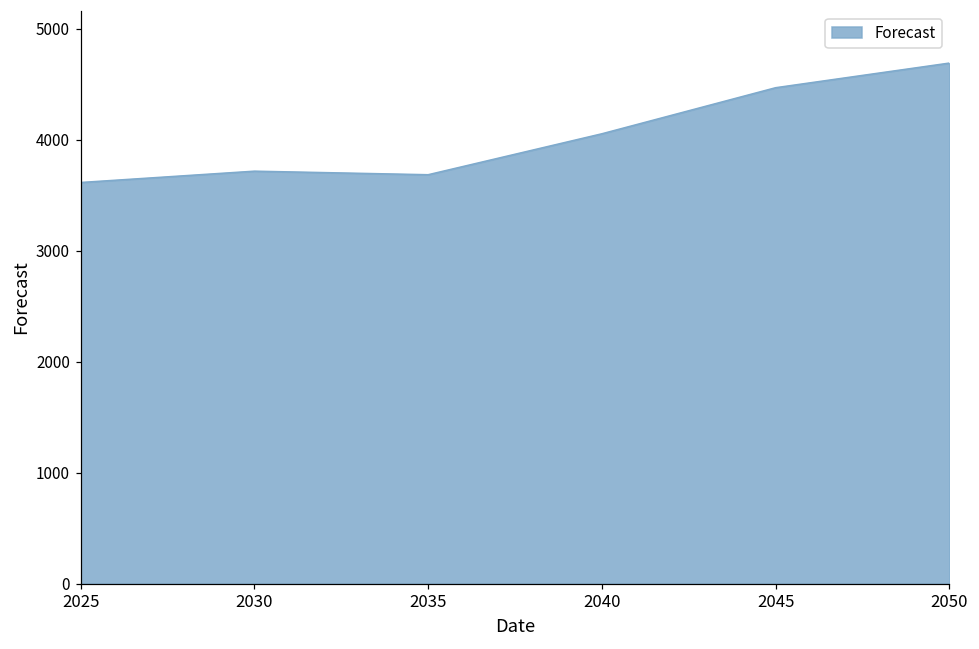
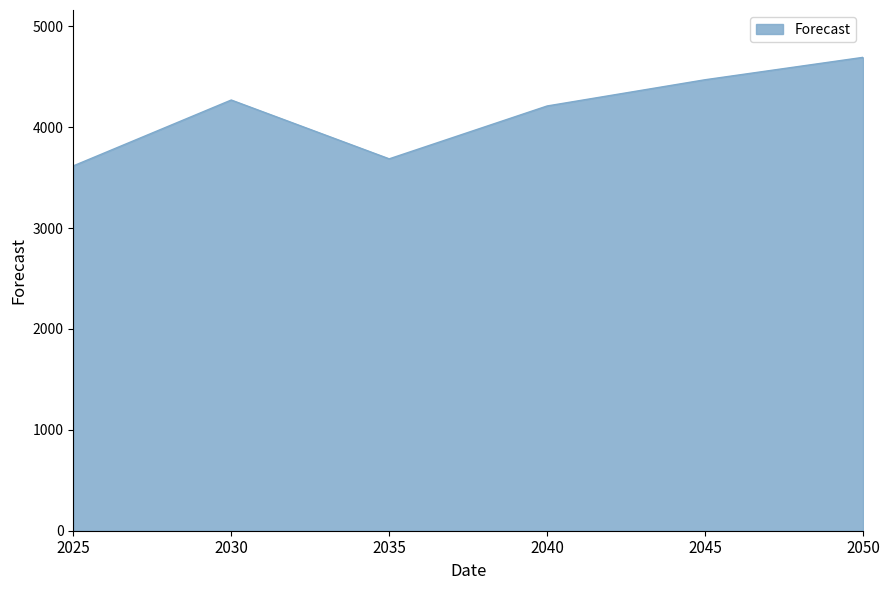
2030: 3720 -> 4270
2040: 4060 -> 4210
